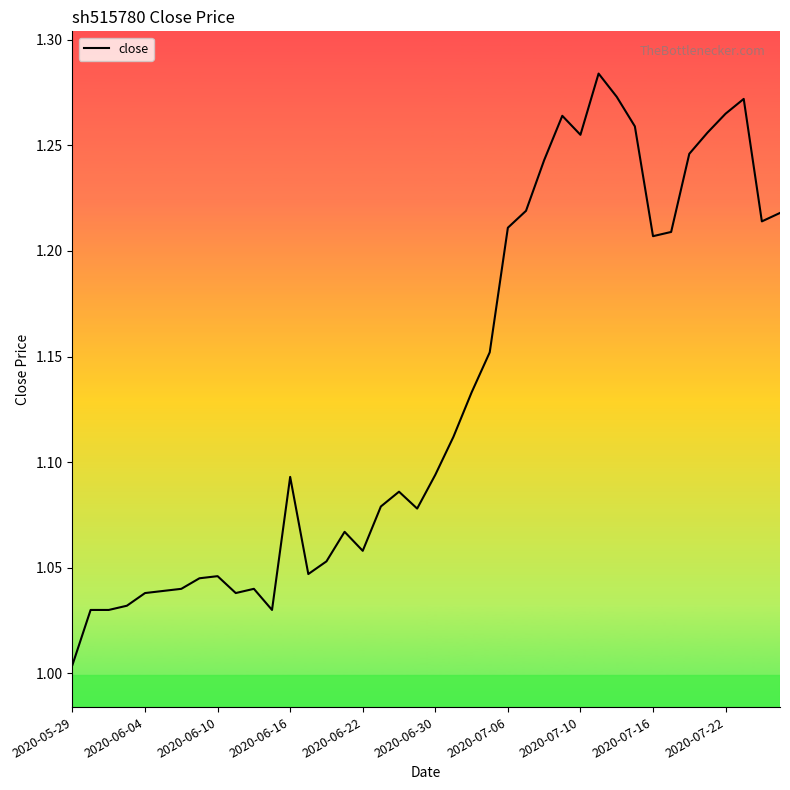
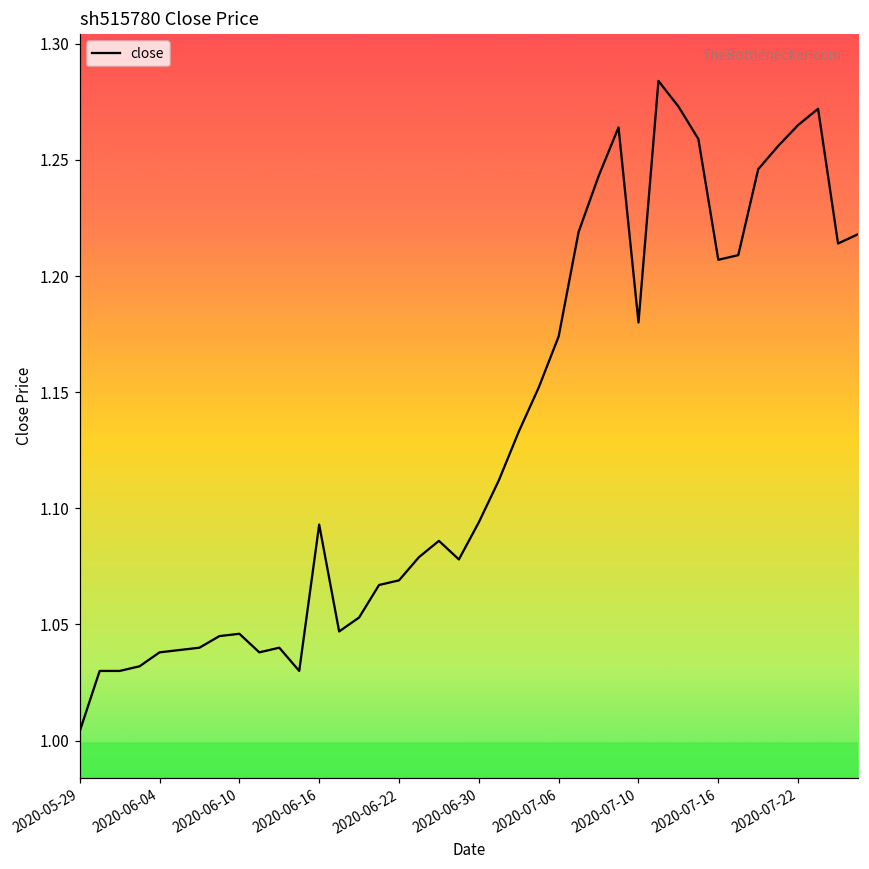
2020-06-22: 1.058 -> 1.069
2020-07-06: 1.211 -> 1.174
2020-07-10: 1.255 -> 1.180
